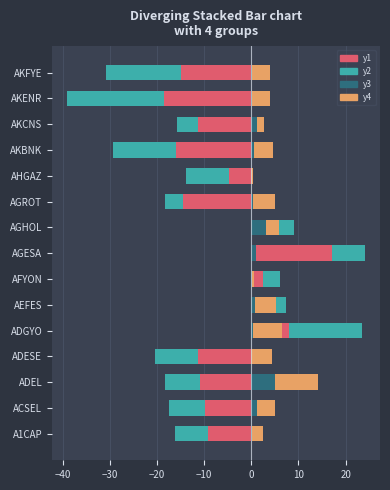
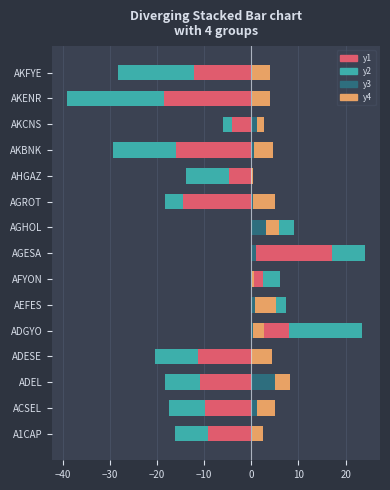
y1, AKFYE: -15 -> -12
y1, AKCNS: -11 -> -4
y2, AKCNS: -5 -> -2
y4, ADGYO: 6 -> 2
y4, ADEL: 9 -> 3
